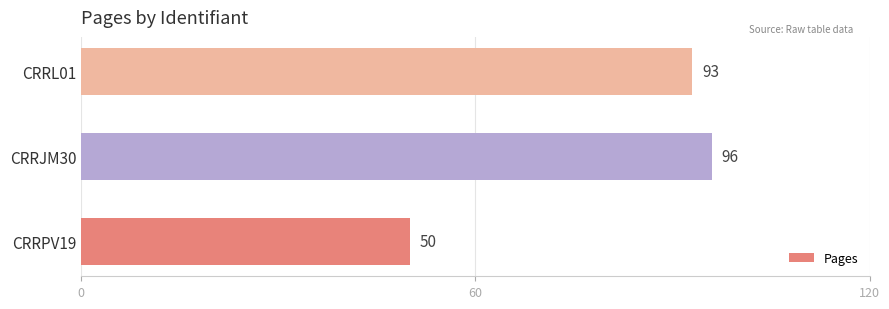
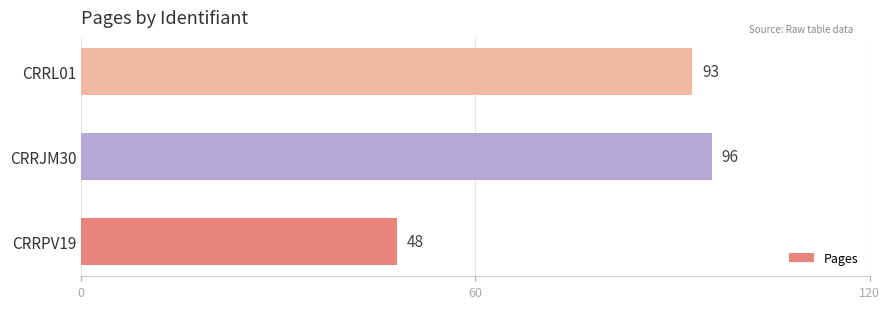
CRRPV19: 50 -> 48
